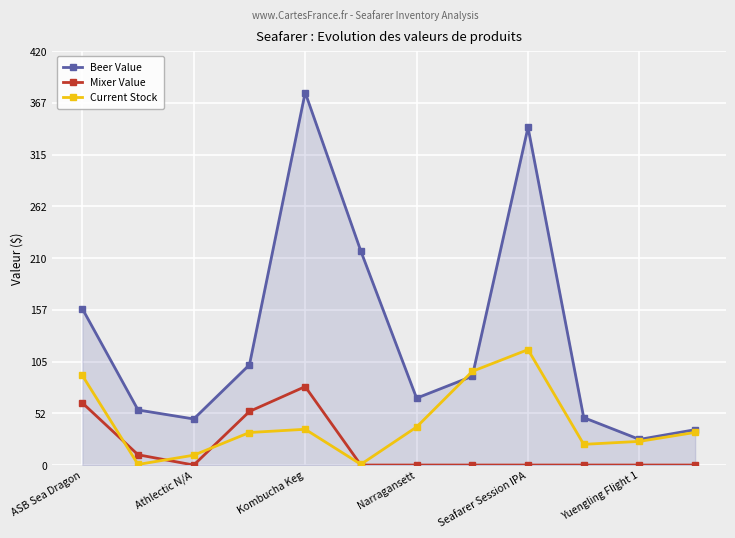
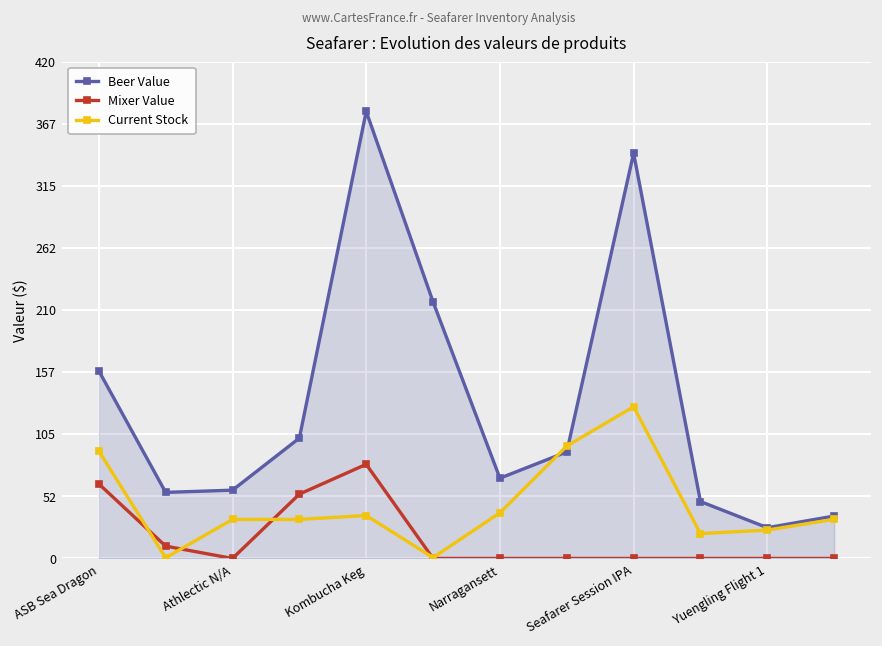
Beer Value, Athlectic N/A: 50 -> 60
Current Stock, Athlectic N/A: 10 -> 30
Current Stock, Seafarer Session IPA: 120 -> 130
